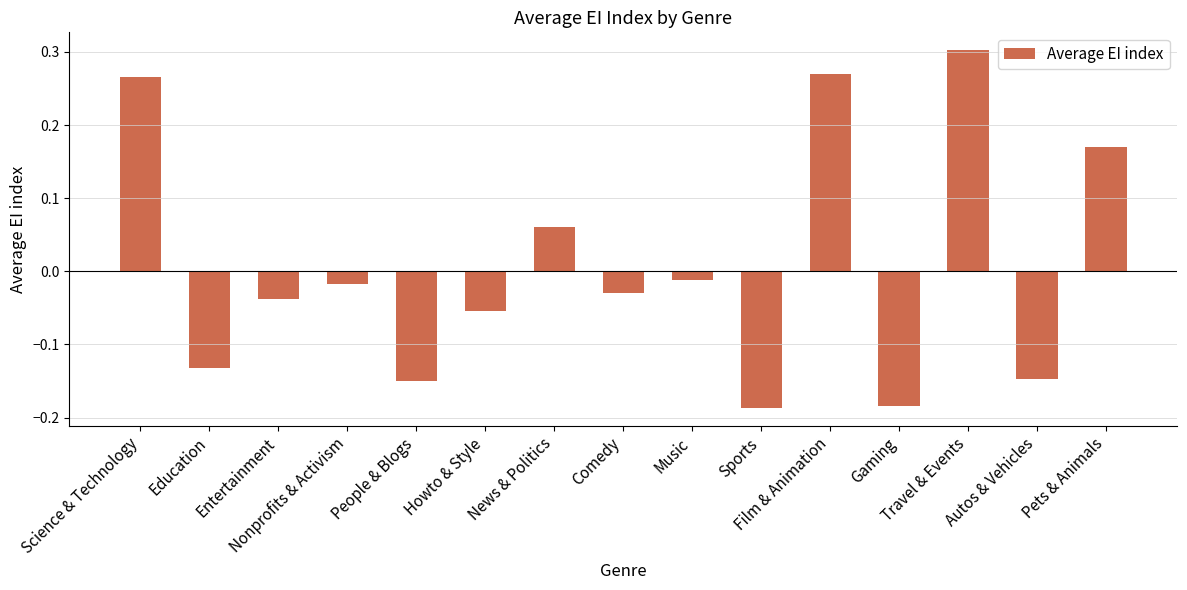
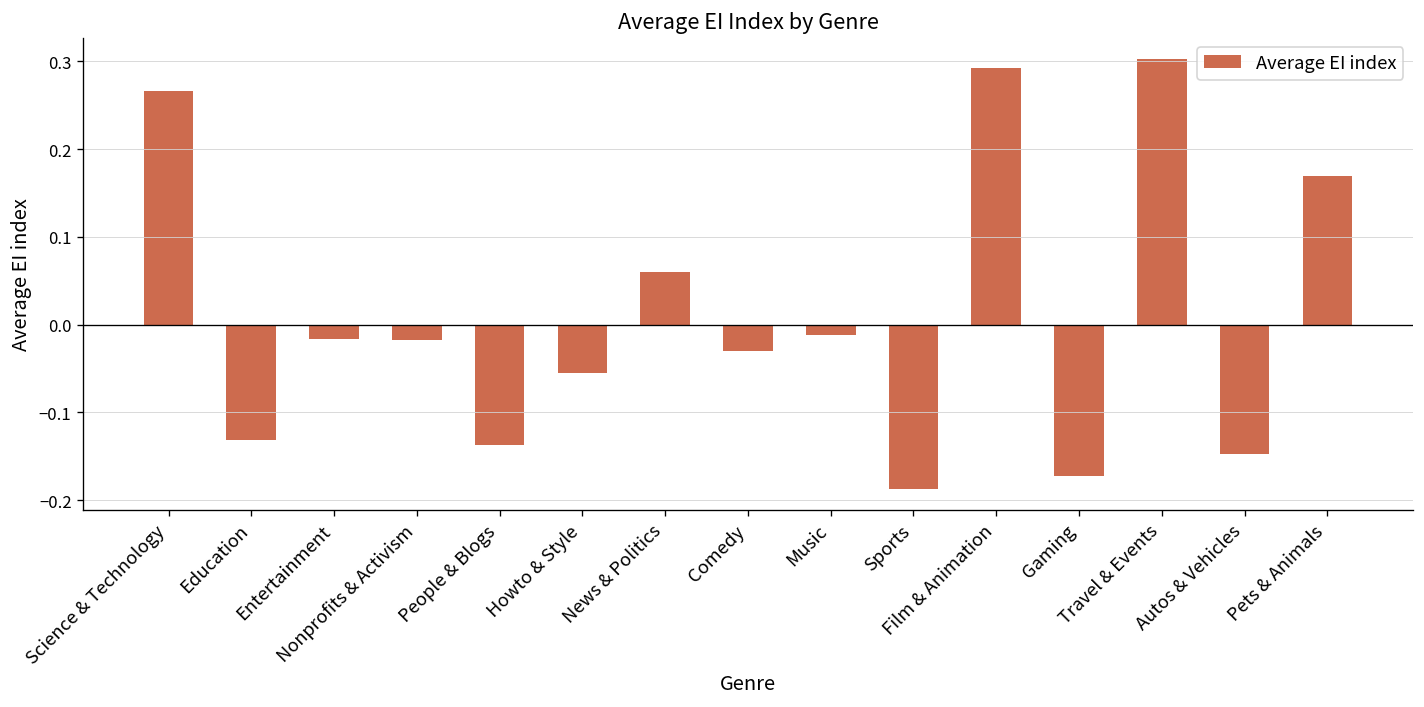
Entertainment: -0.04 -> -0.02
People & Blogs: -0.15 -> -0.14
Film & Animation: 0.27 -> 0.29
Gaming: -0.18 -> -0.17
